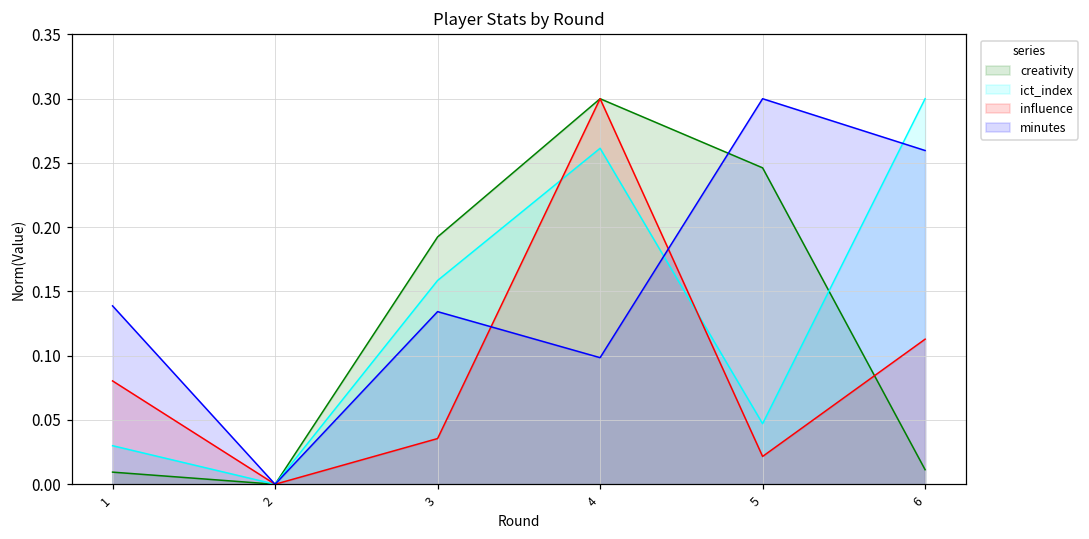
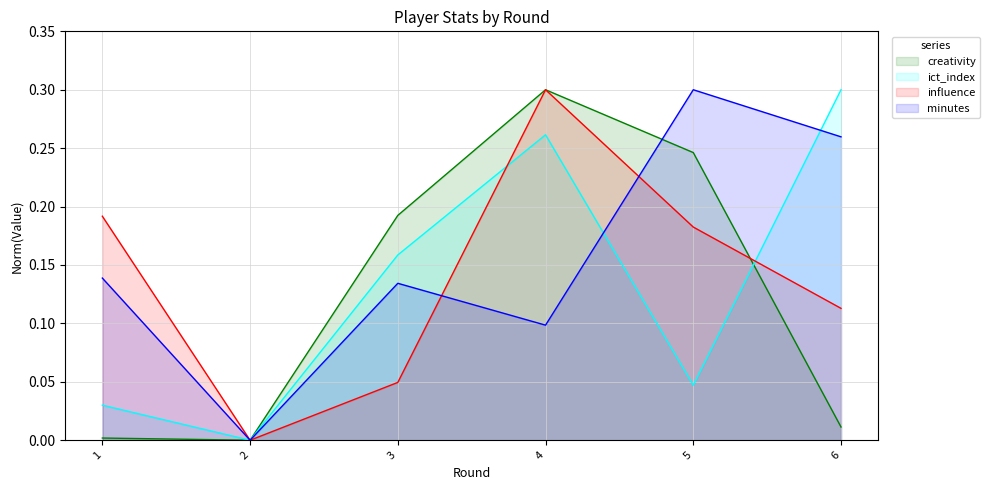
creativity, 1: 0.009 -> 0.002
influence, 1: 0.080 -> 0.192
influence, 3: 0.036 -> 0.049
influence, 5: 0.022 -> 0.182
